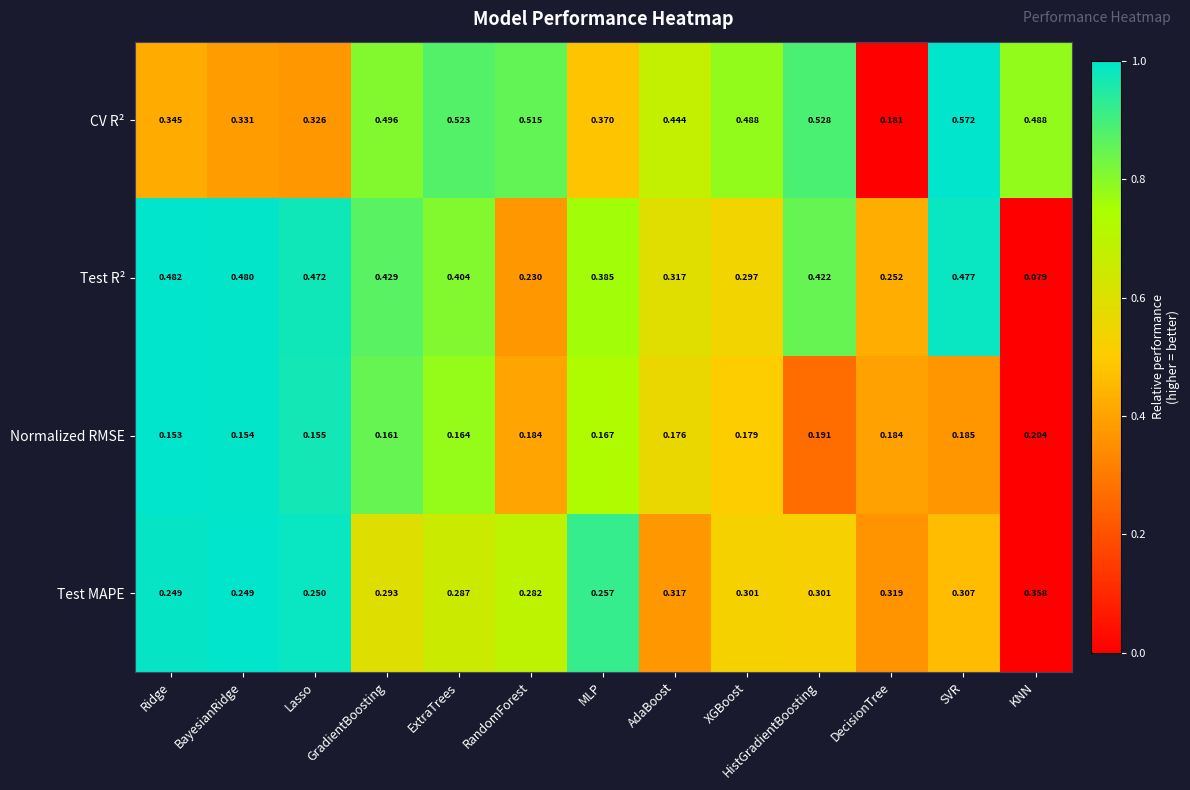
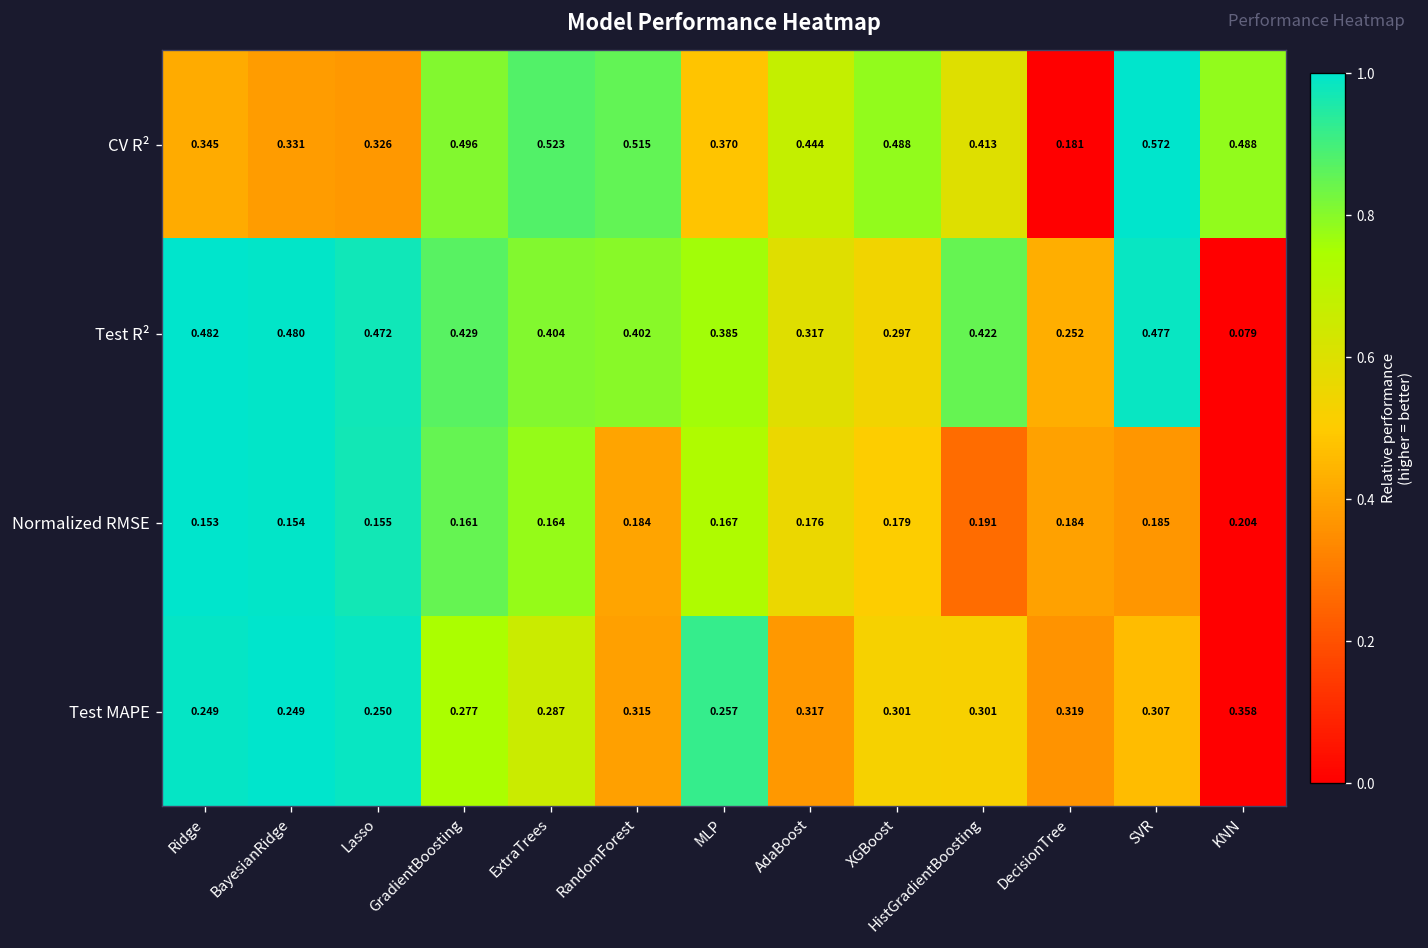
CV R², HistGradientBoosting: 0.528 -> 0.413
Test R², RandomForest: 0.230 -> 0.402
Test MAPE, GradientBoosting: 0.293 -> 0.277
Test MAPE, RandomForest: 0.282 -> 0.315
